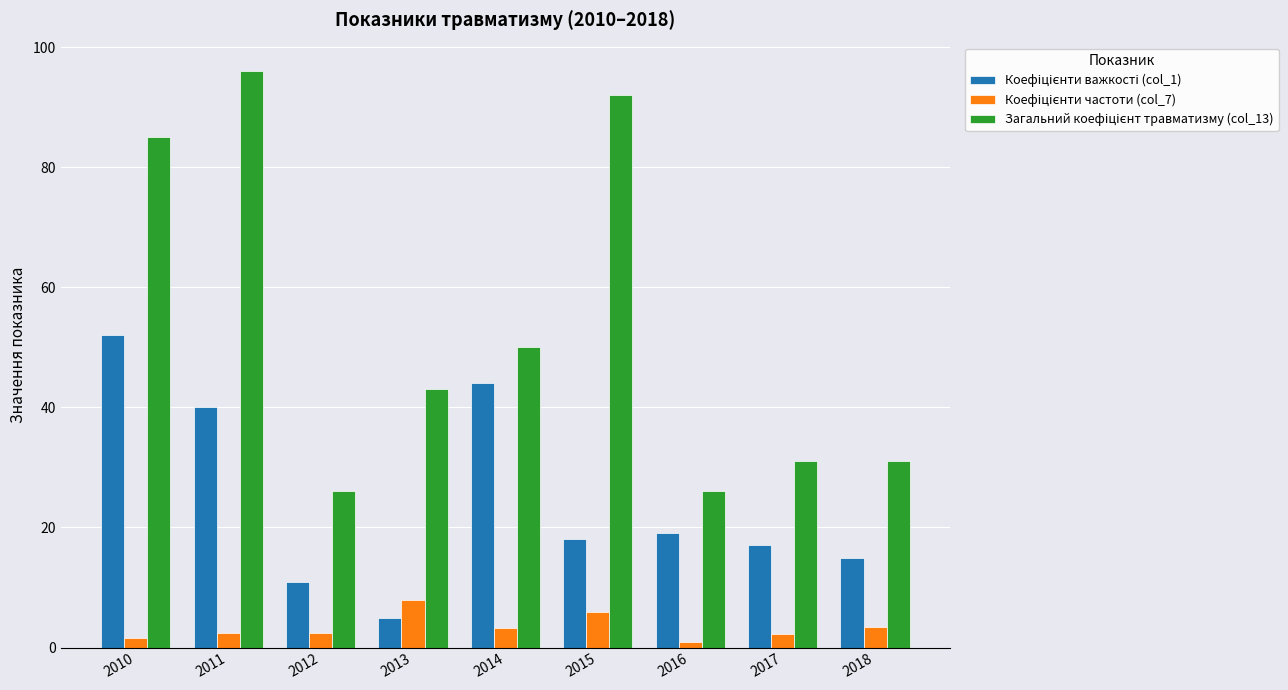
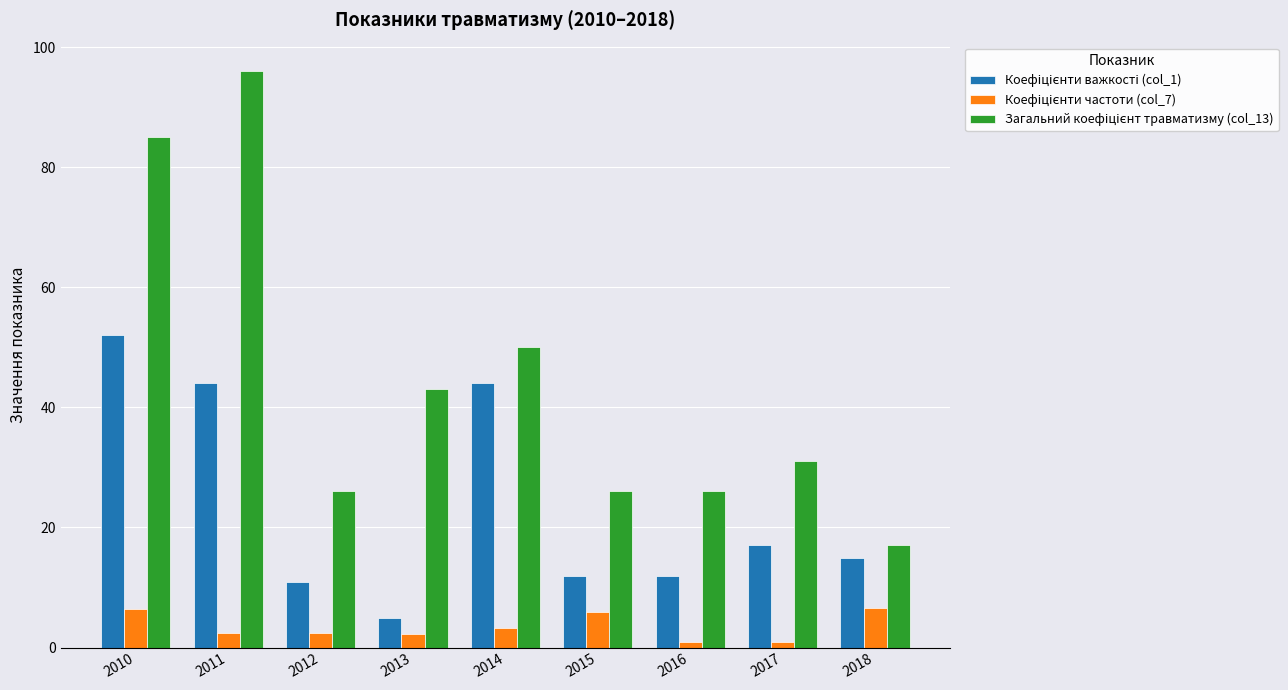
Коефіцієнти частоти (col_7), 2010: 2 -> 7
Коефіцієнти важкості (col_1), 2011: 40 -> 44
Коефіцієнти частоти (col_7), 2013: 8 -> 2
Коефіцієнти важкості (col_1), 2015: 18 -> 12
Загальний коефіцієнт травматизму (col_13), 2015: 92 -> 26
Коефіцієнти важкості (col_1), 2016: 19 -> 12
Коефіцієнти частоти (col_7), 2017: 2 -> 1
Коефіцієнти частоти (col_7), 2018: 3 -> 7
Загальний коефіцієнт травматизму (col_13), 2018: 31 -> 17
